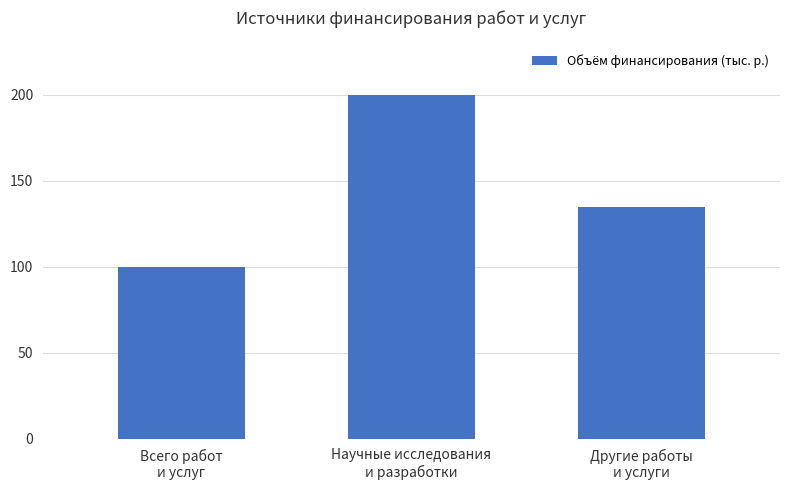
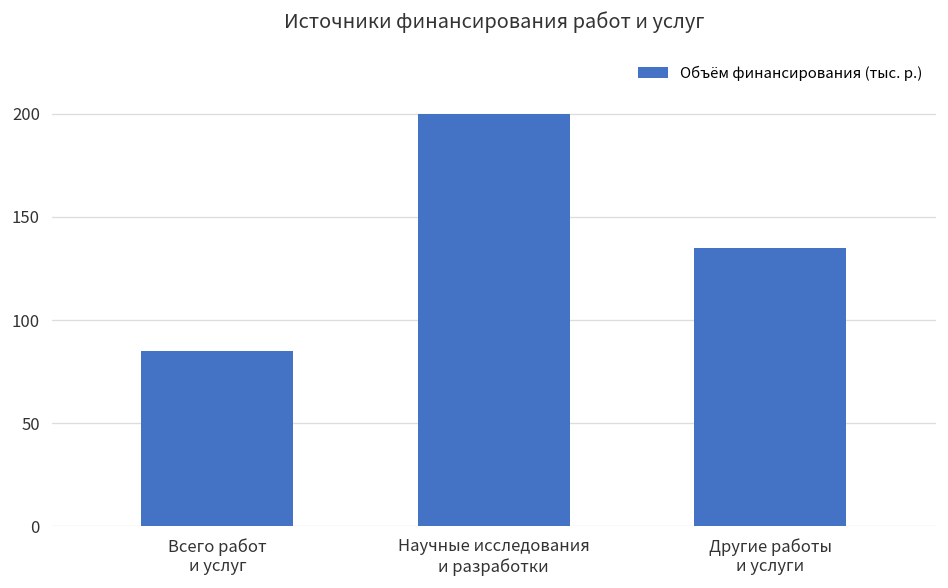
Всего работ и услуг: 100 -> 85
